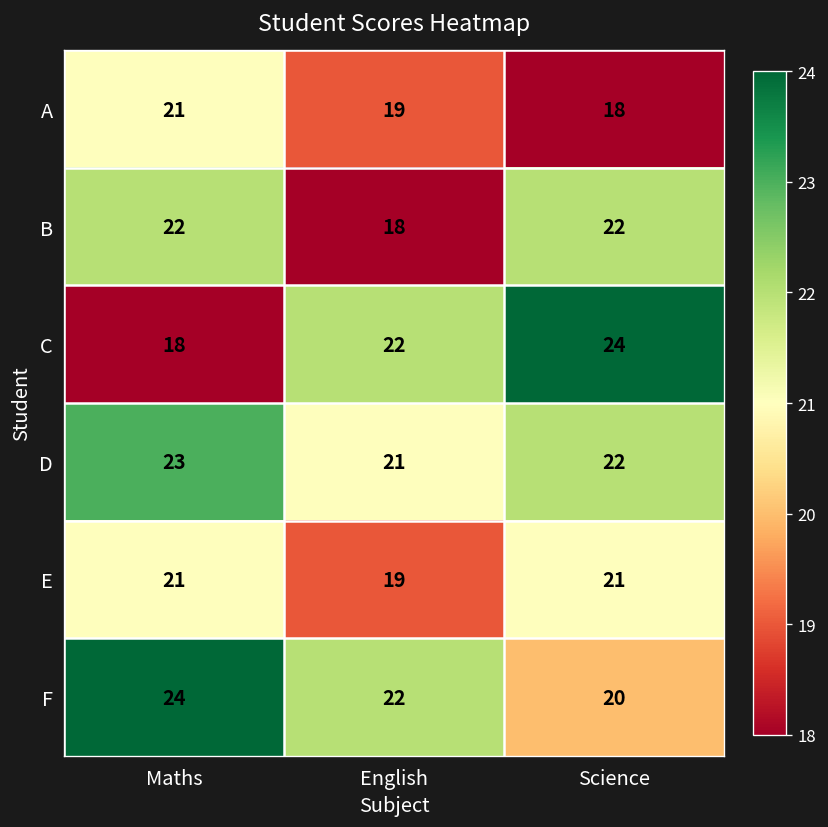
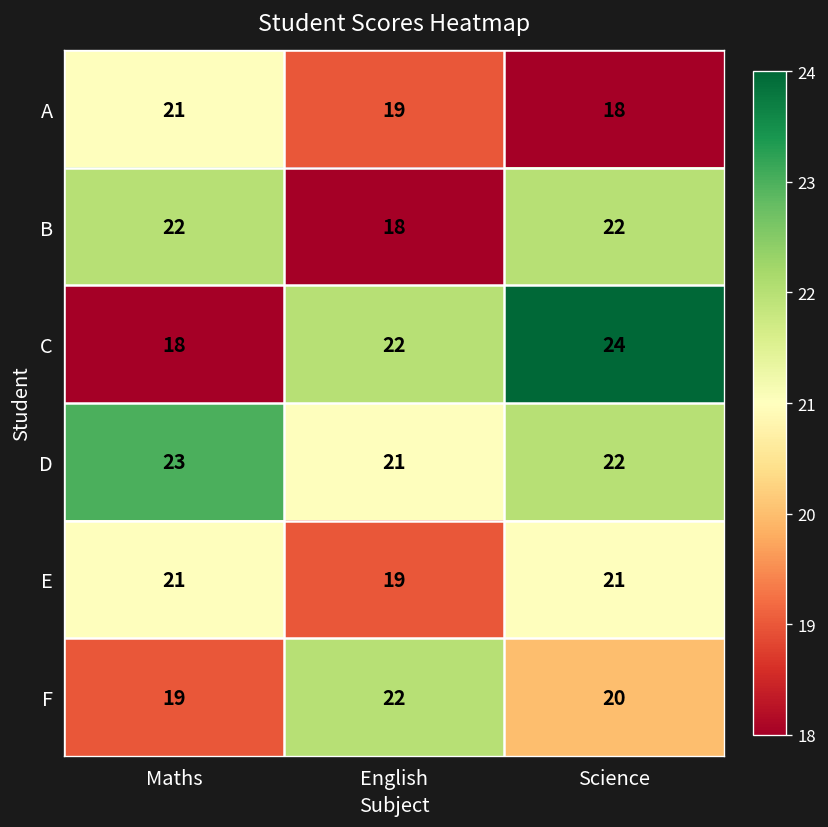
F, Maths: 24 -> 19
